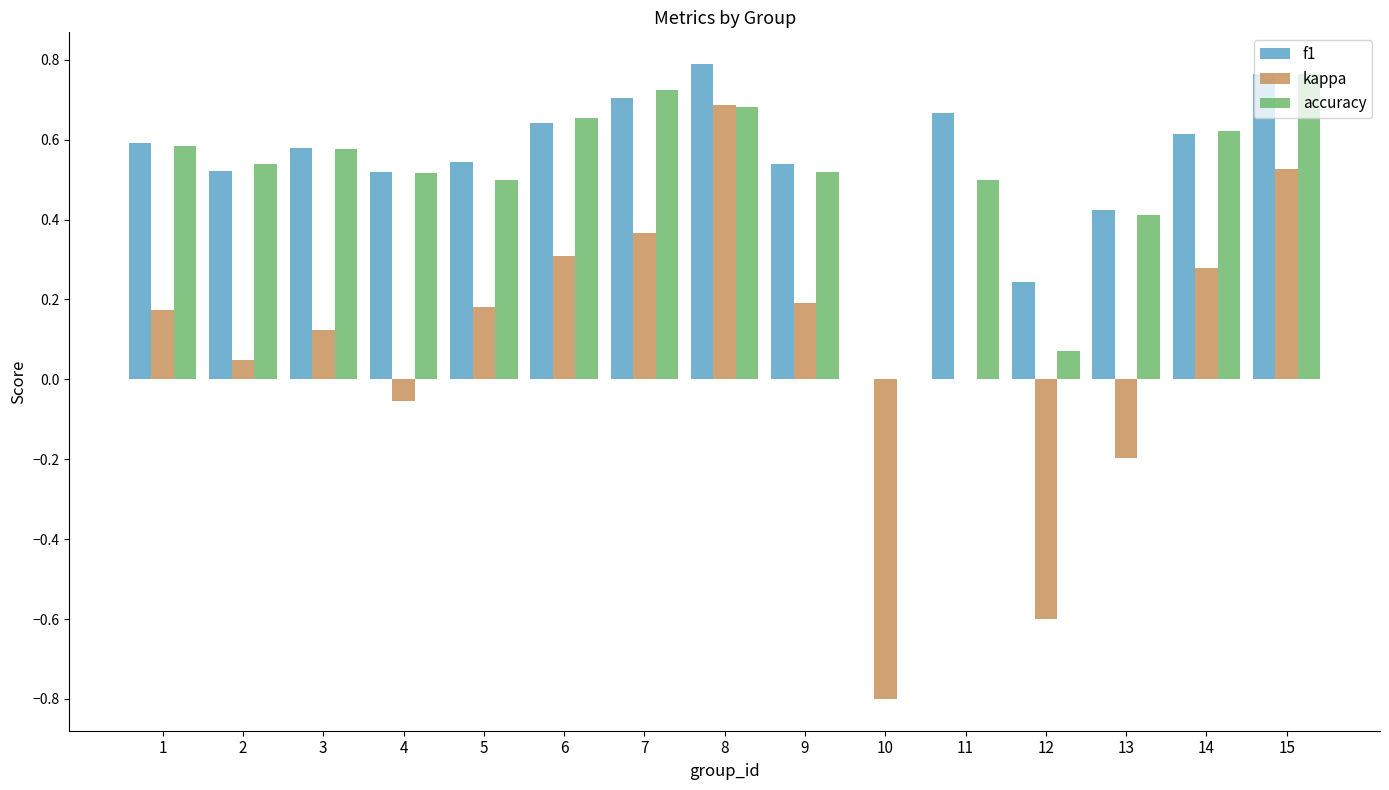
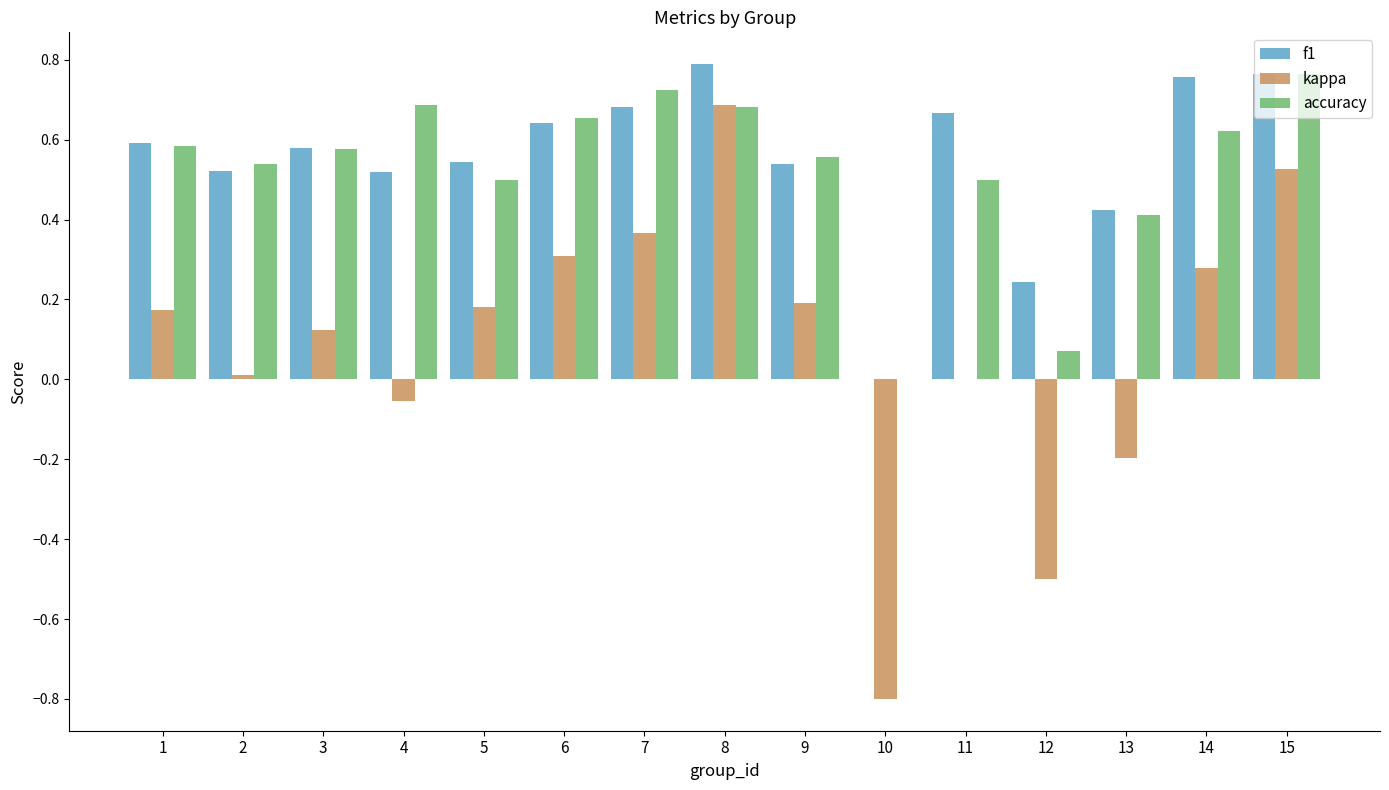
kappa, 2: 0.05 -> 0.01
accuracy, 4: 0.52 -> 0.69
f1, 7: 0.70 -> 0.68
accuracy, 9: 0.52 -> 0.56
kappa, 12: -0.6 -> -0.5
f1, 14: 0.61 -> 0.76
